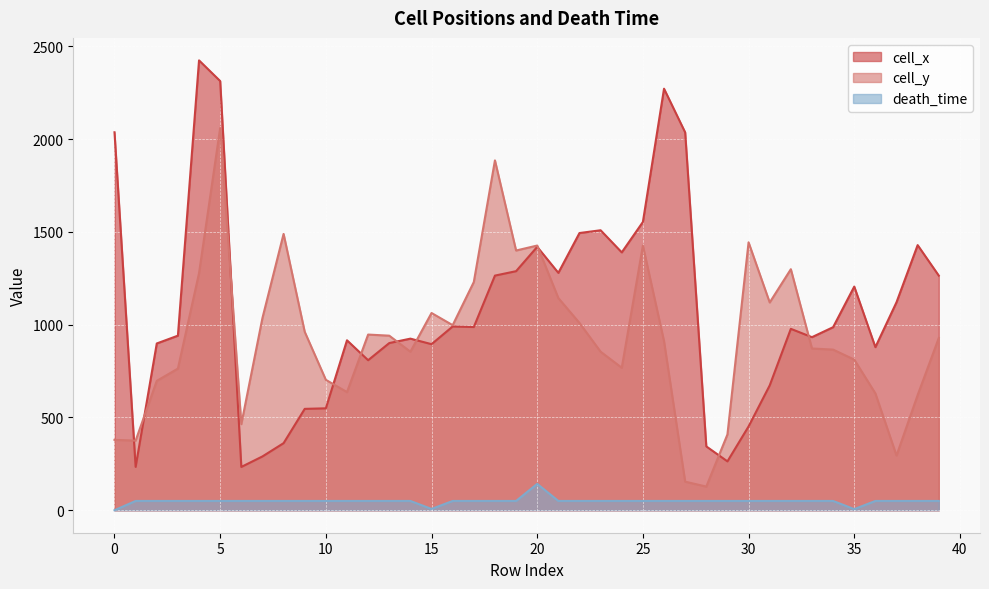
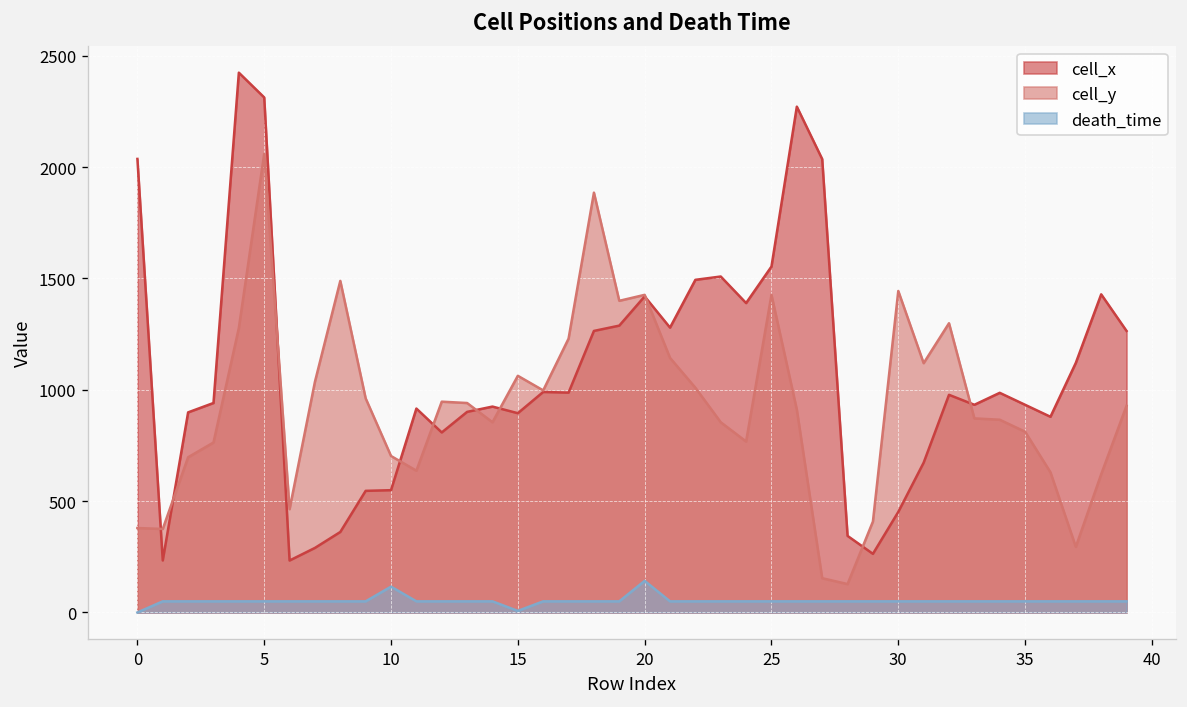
death_time, 10: 50 -> 120
cell_x, 35: 1210 -> 930
death_time, 35: 10 -> 50
